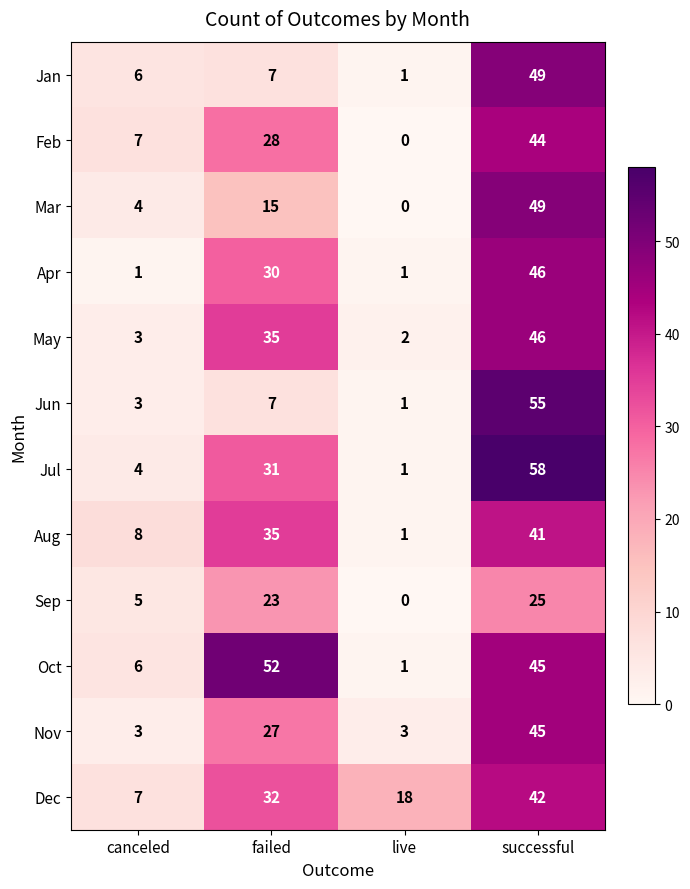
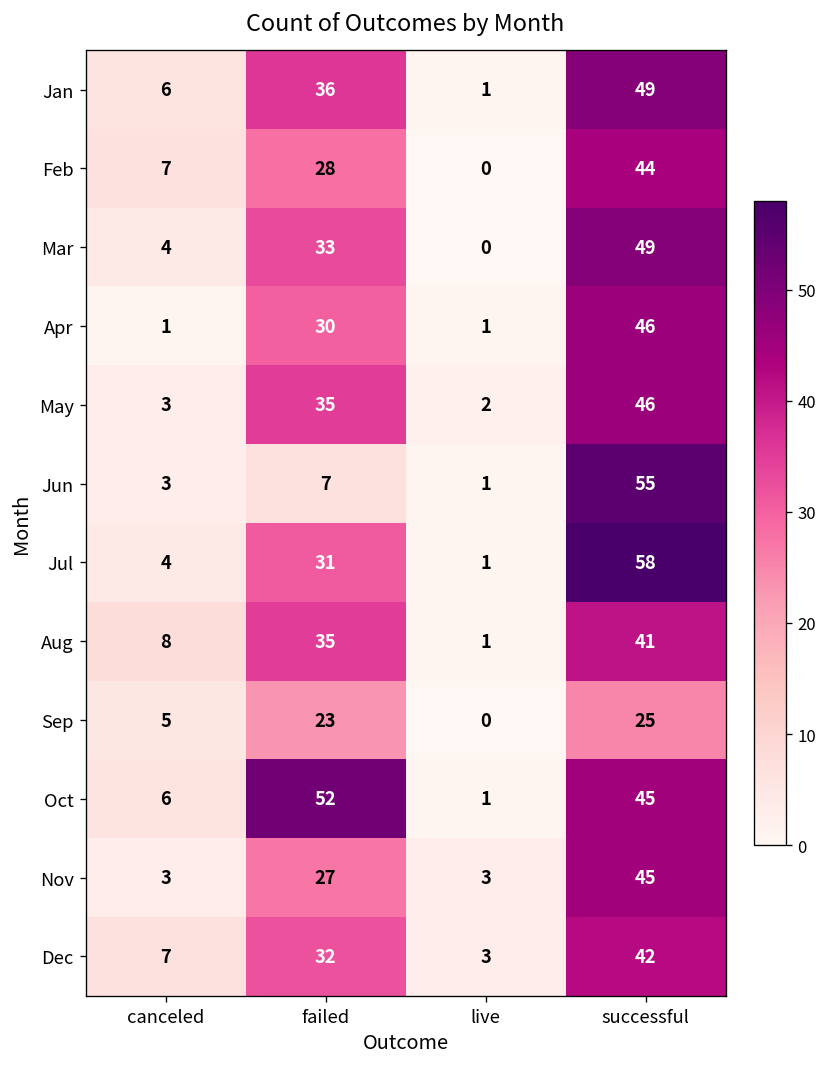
Jan, failed: 7 -> 36
Mar, failed: 15 -> 33
Dec, live: 18 -> 3
